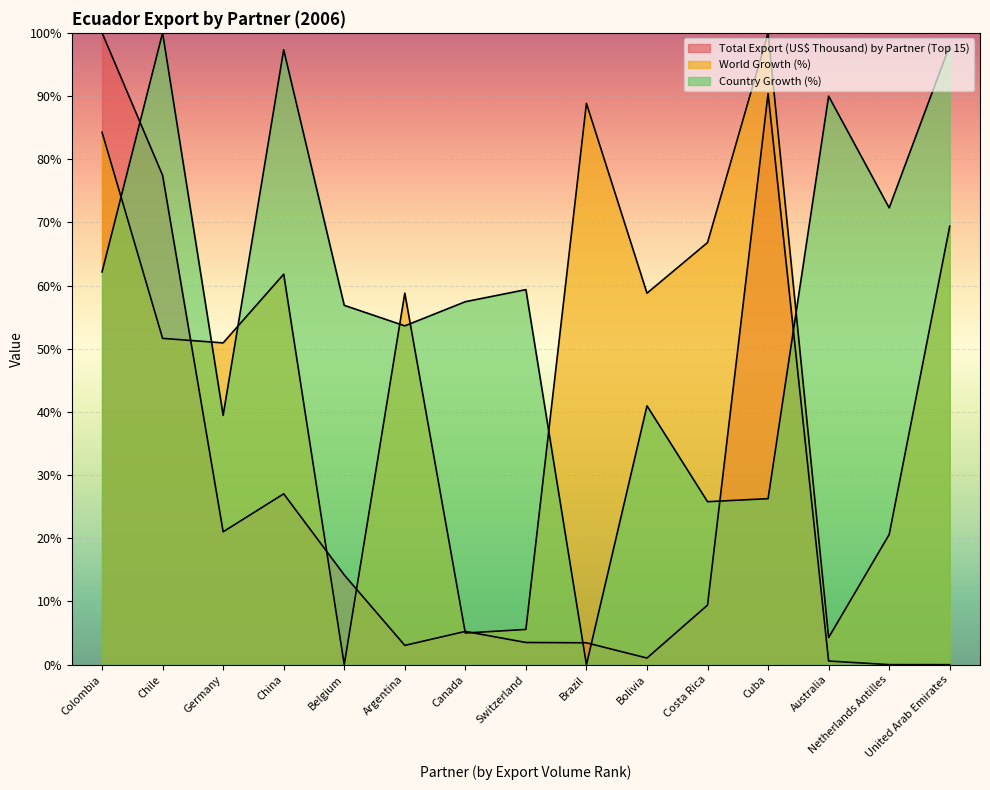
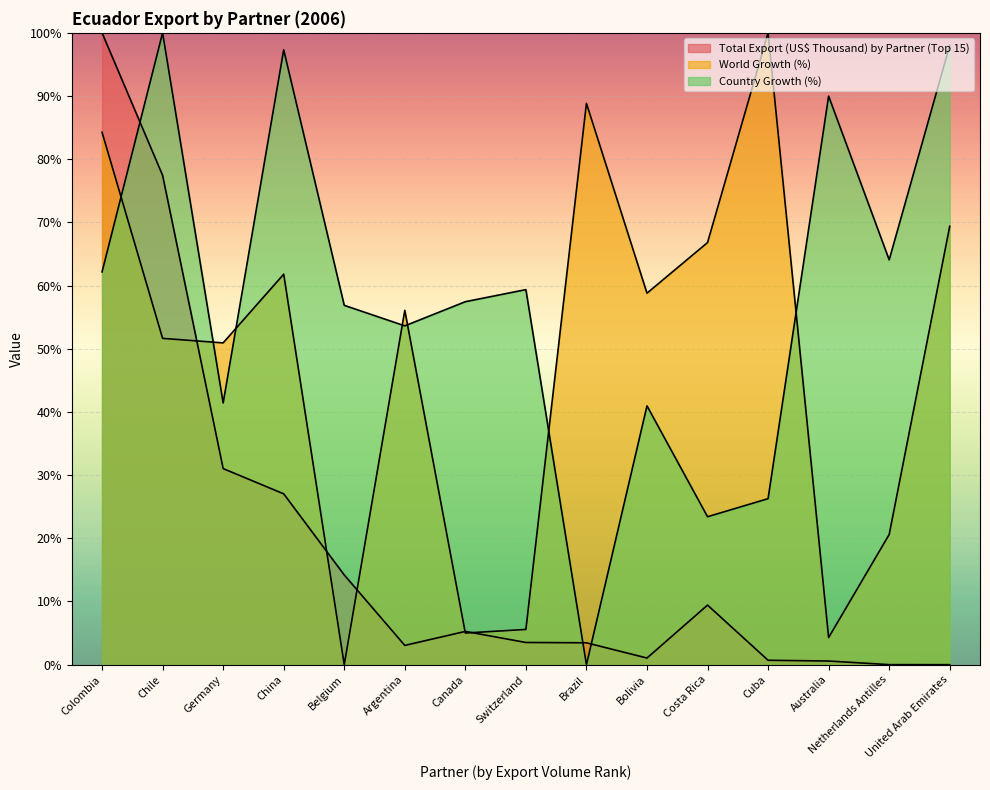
Total Export (US$ Thousand) by Partner (Top 15), Germany: 21% -> 31%
Country Growth (%), Germany: 39% -> 41%
World Growth (%), Argentina: 59% -> 56%
Country Growth (%), Costa Rica: 26% -> 23%
Total Export (US$ Thousand) by Partner (Top 15), Cuba: 90% -> 1%
Country Growth (%), Netherlands Antilles: 72% -> 64%
